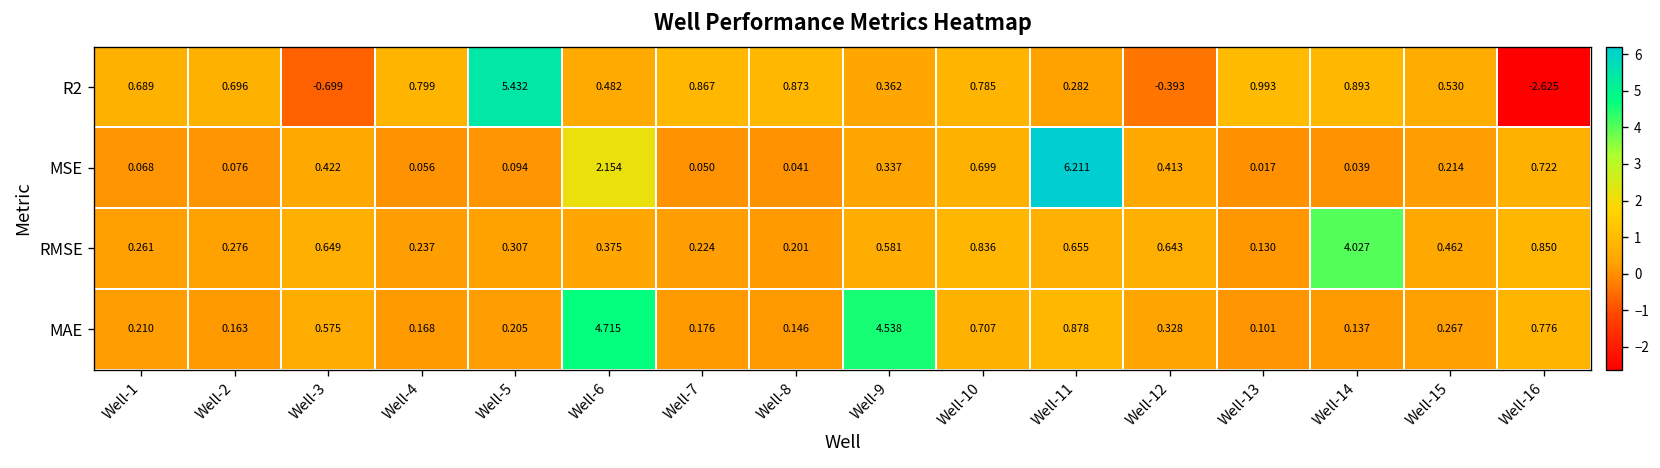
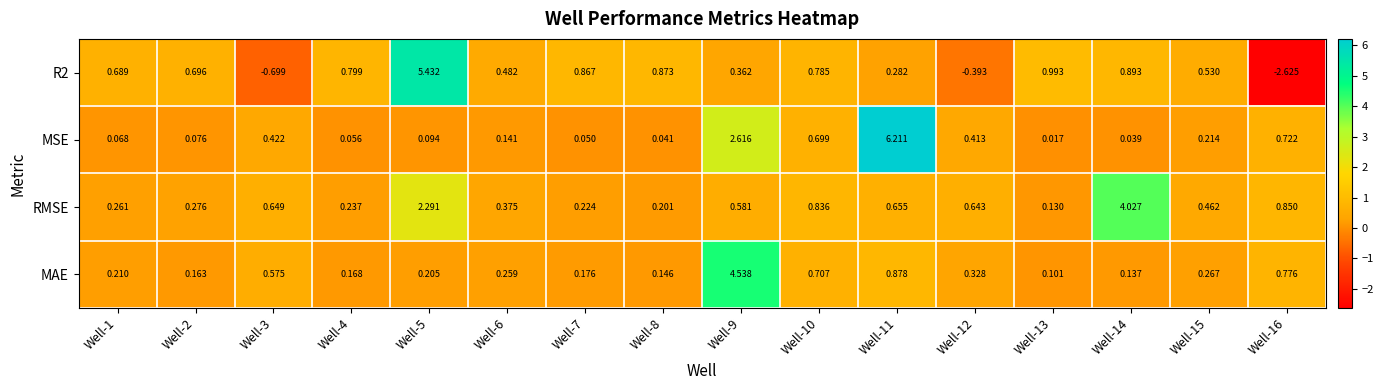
MSE, Well-6: 2.154 -> 0.141
MSE, Well-9: 0.337 -> 2.616
RMSE, Well-5: 0.307 -> 2.291
MAE, Well-6: 4.715 -> 0.259
